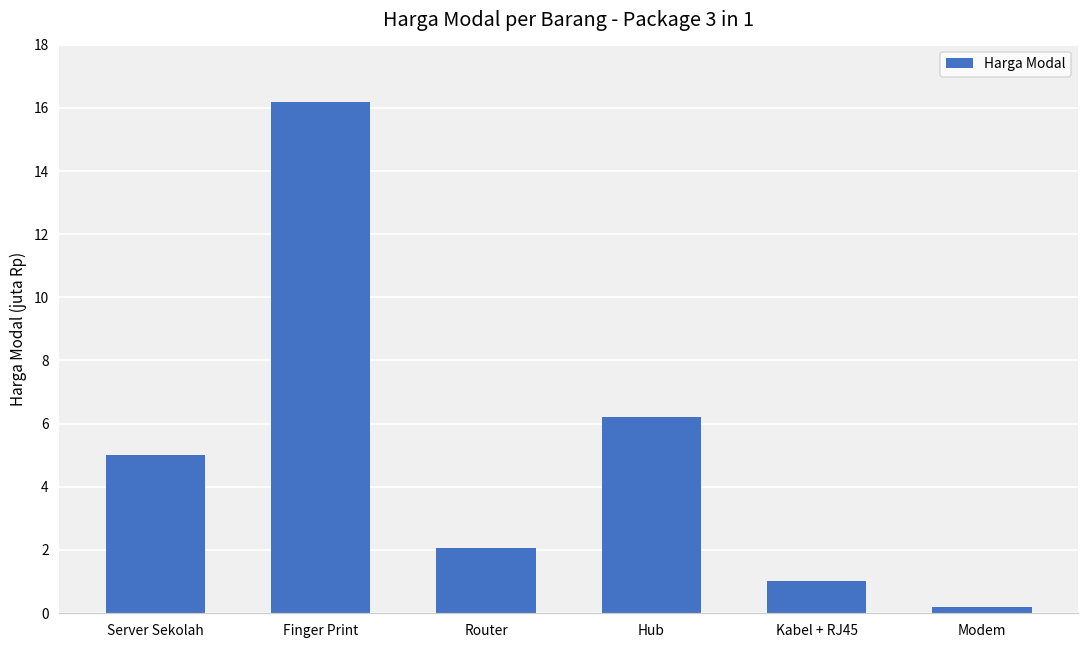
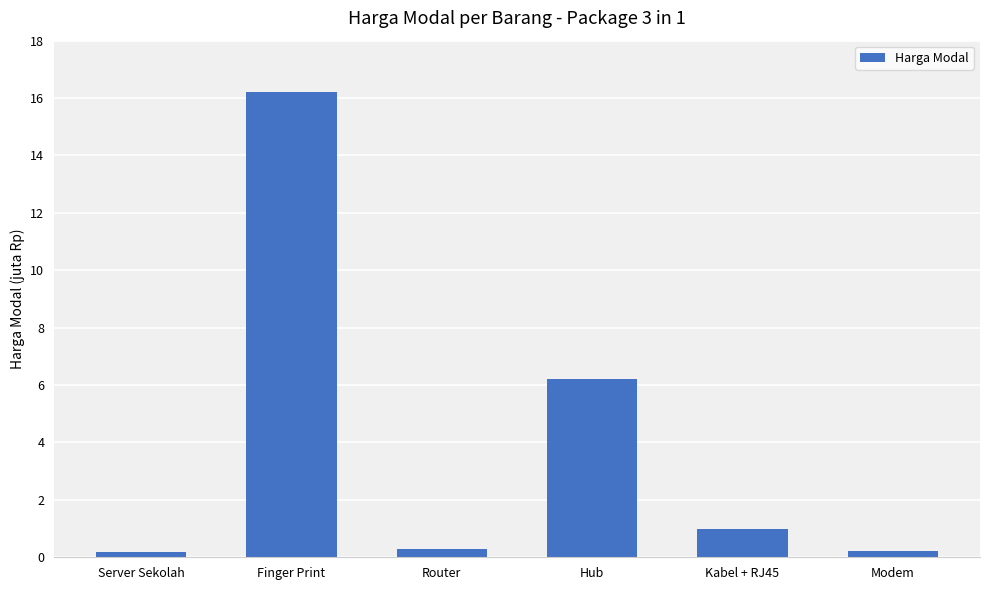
Server Sekolah: 5.0 -> 0.2
Router: 2.0 -> 0.3
